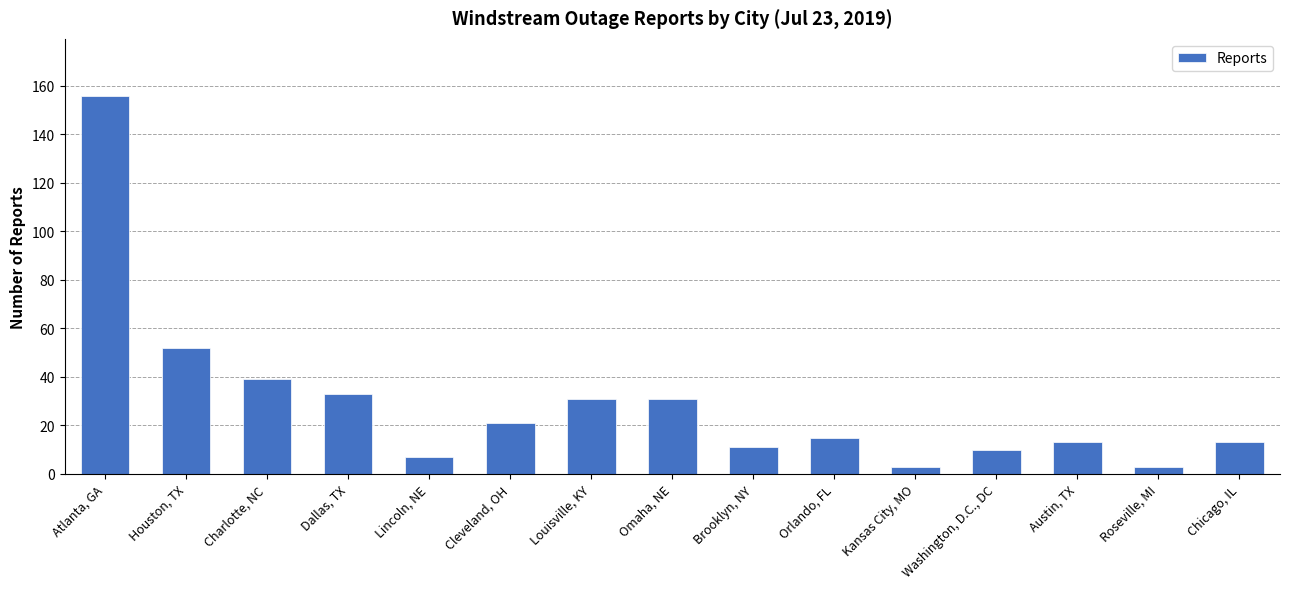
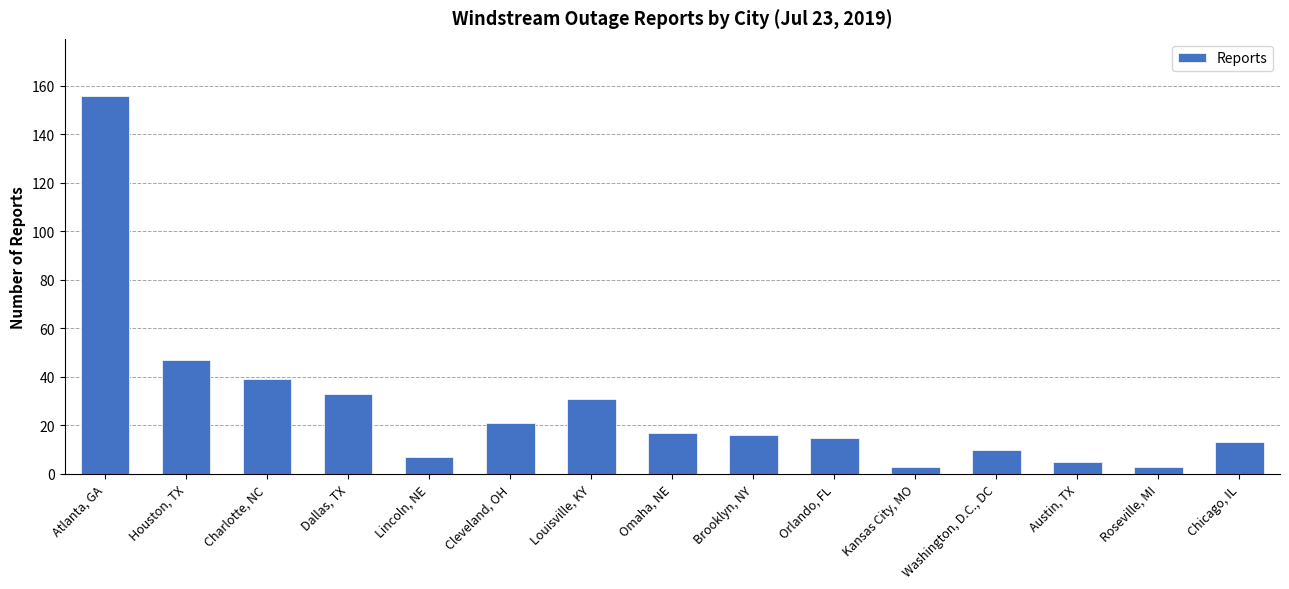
Houston, TX: 52 -> 47
Omaha, NE: 31 -> 17
Brooklyn, NY: 11 -> 16
Austin, TX: 13 -> 5
